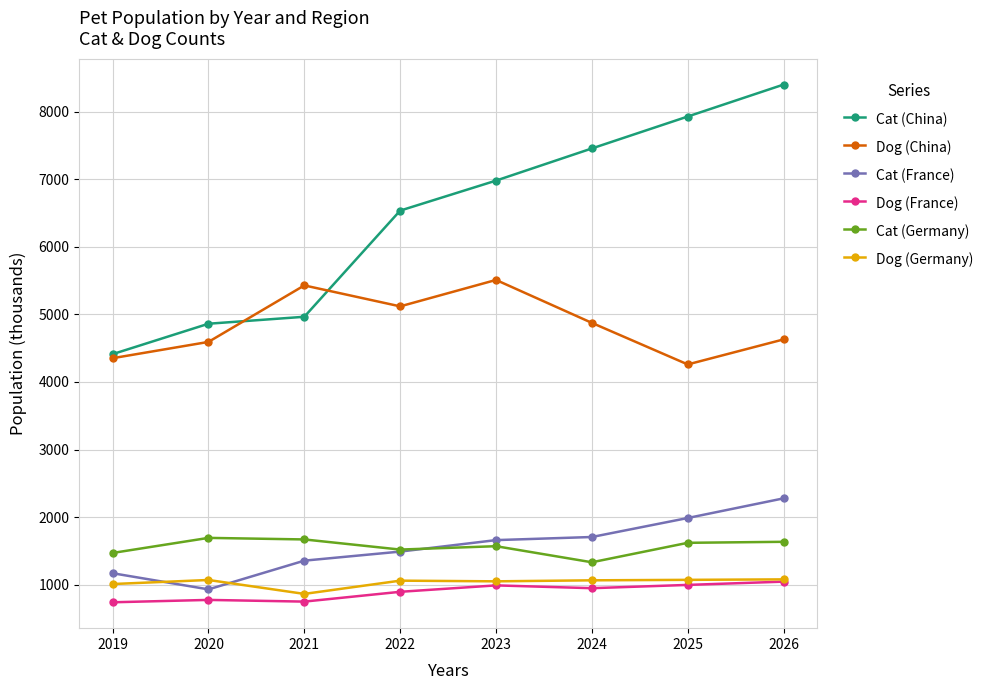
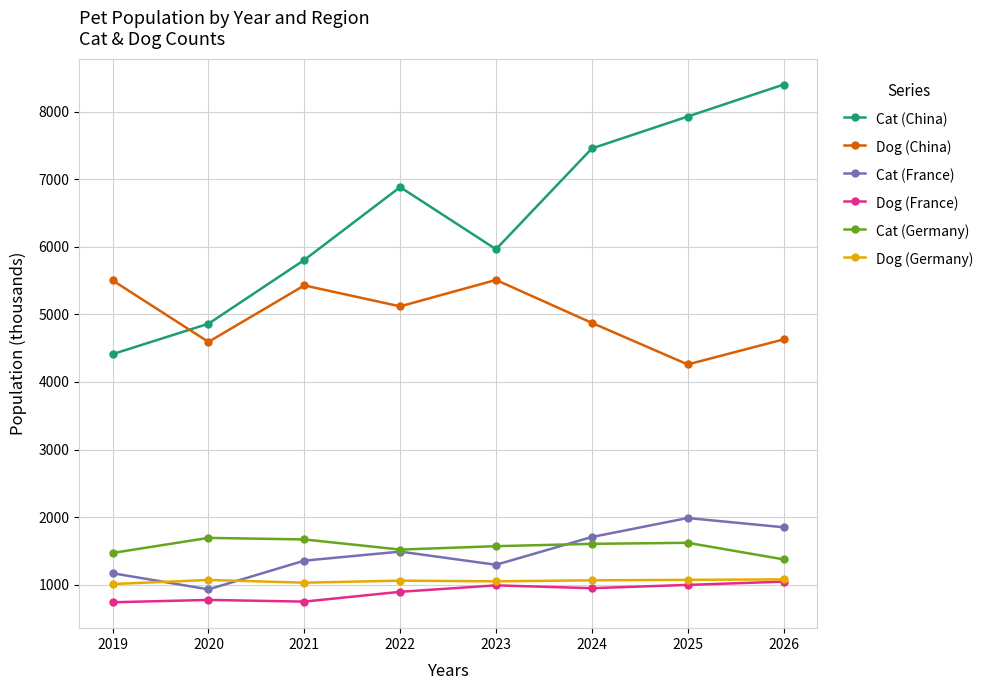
Dog (China), 2019: 4400 -> 5500
Cat (China), 2021: 5000 -> 5800
Dog (Germany), 2021: 900 -> 1000
Cat (China), 2022: 6500 -> 6900
Cat (China), 2023: 7000 -> 6000
Cat (France), 2023: 1700 -> 1300
Cat (Germany), 2024: 1300 -> 1600
Cat (France), 2026: 2300 -> 1900
Cat (Germany), 2026: 1600 -> 1400
